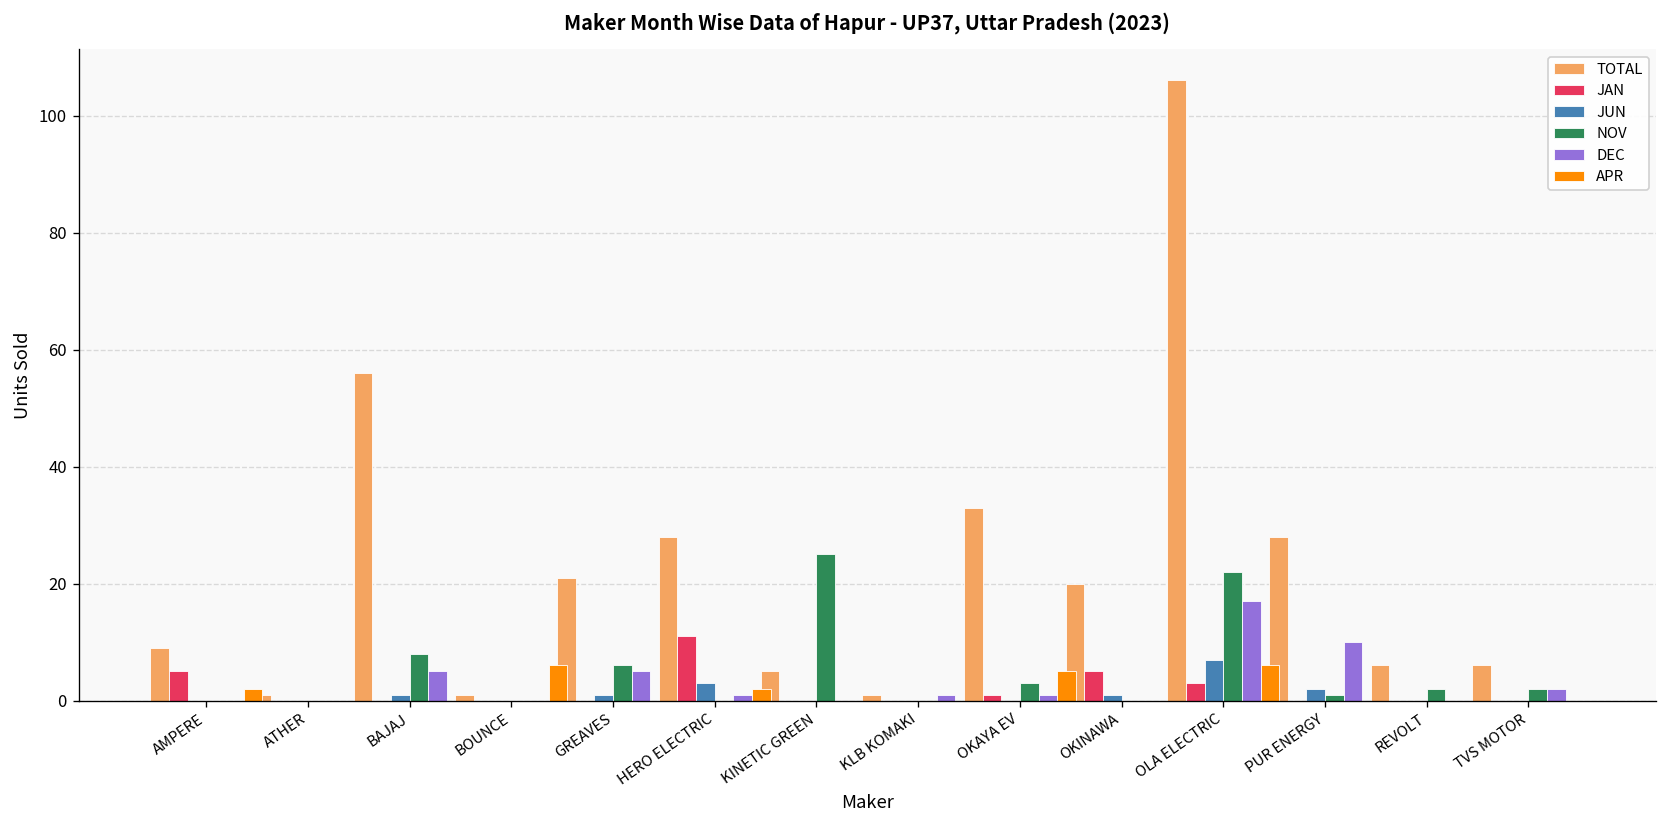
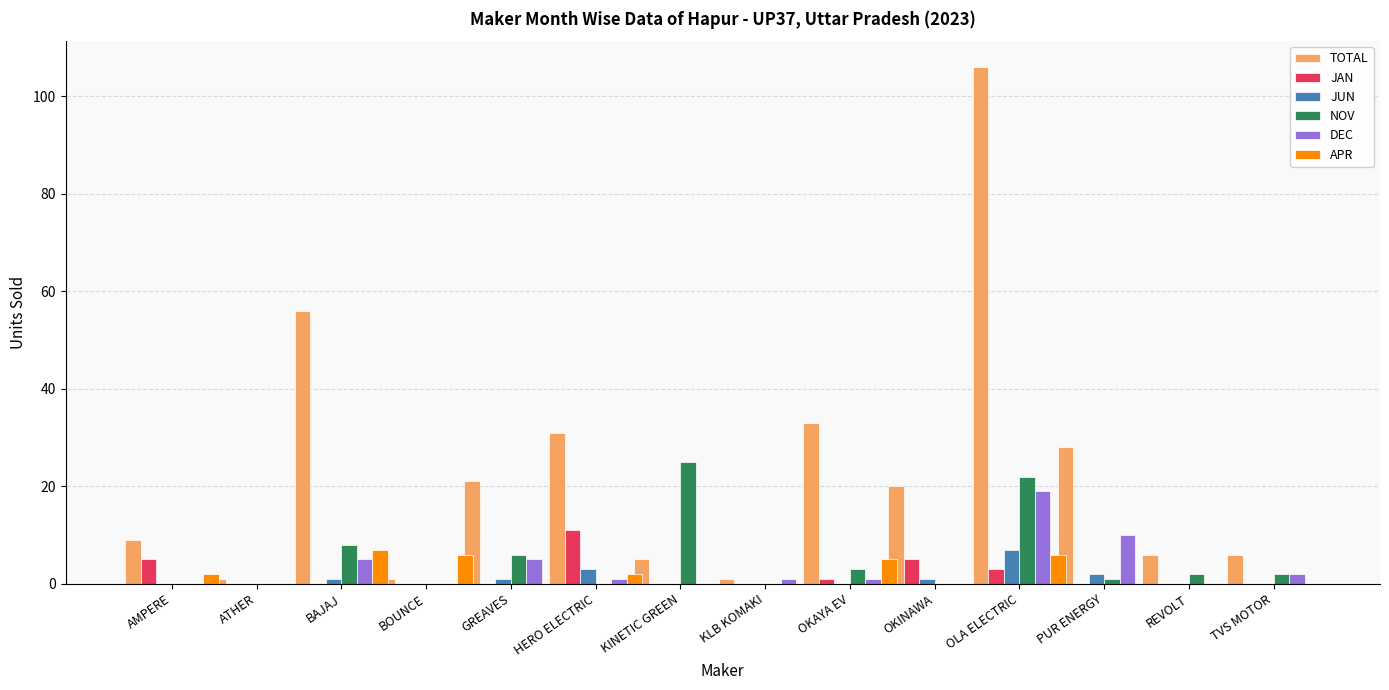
APR, BAJAJ: 0 -> 7
TOTAL, HERO ELECTRIC: 28 -> 31
DEC, OLA ELECTRIC: 17 -> 19
